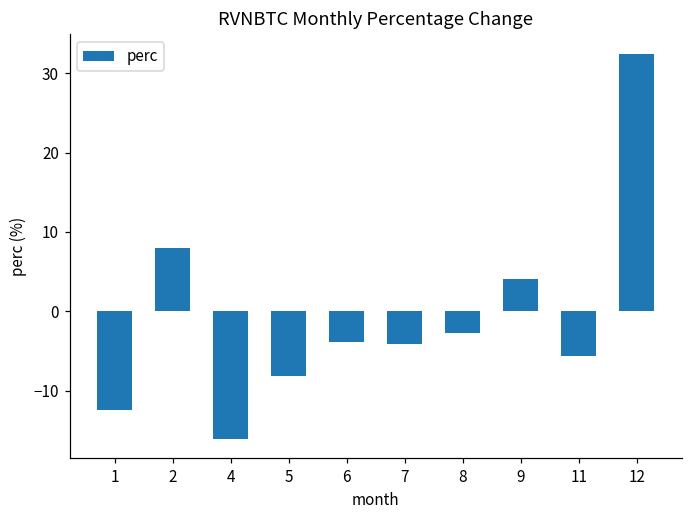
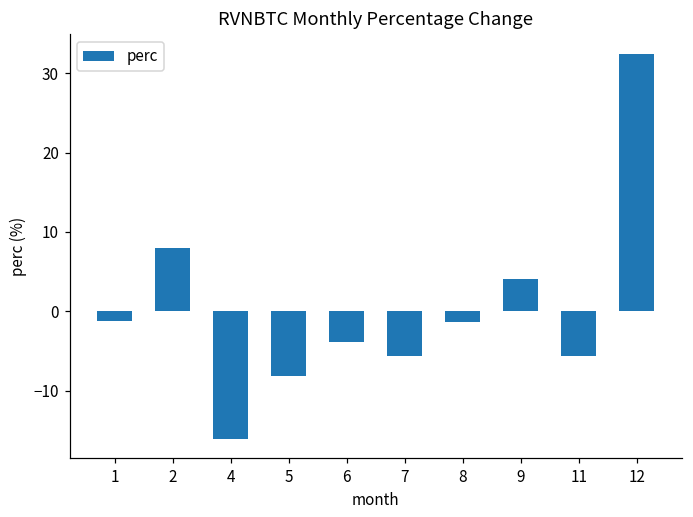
1: -12 -> -1
7: -4 -> -6
8: -3 -> -1
